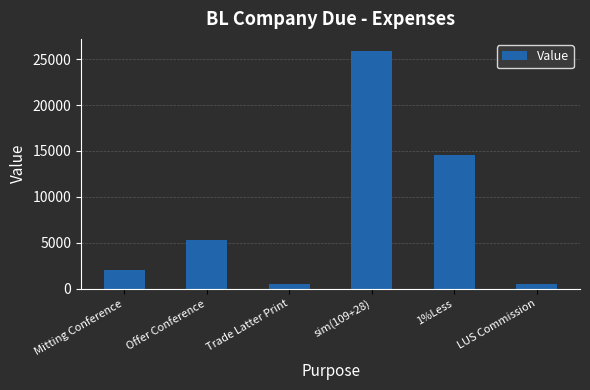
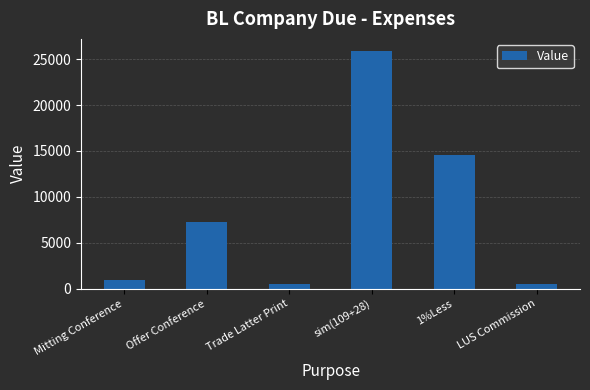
Mitting Conference: 2000 -> 1000
Offer Conference: 5000 -> 7000
